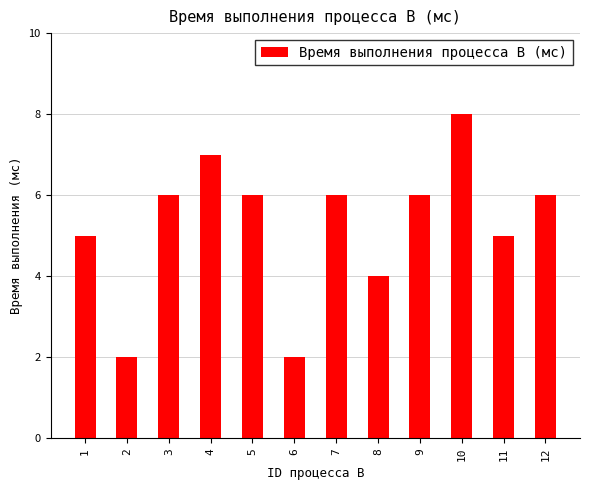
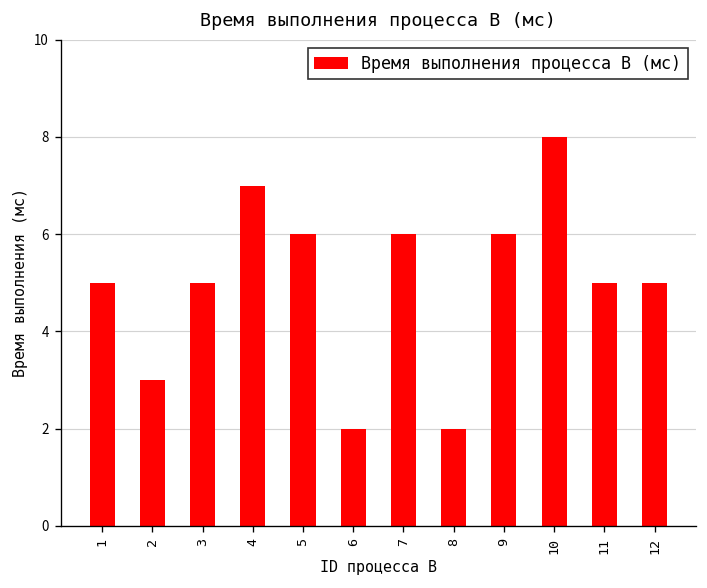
2: 2 -> 3
3: 6 -> 5
8: 4 -> 2
12: 6 -> 5
